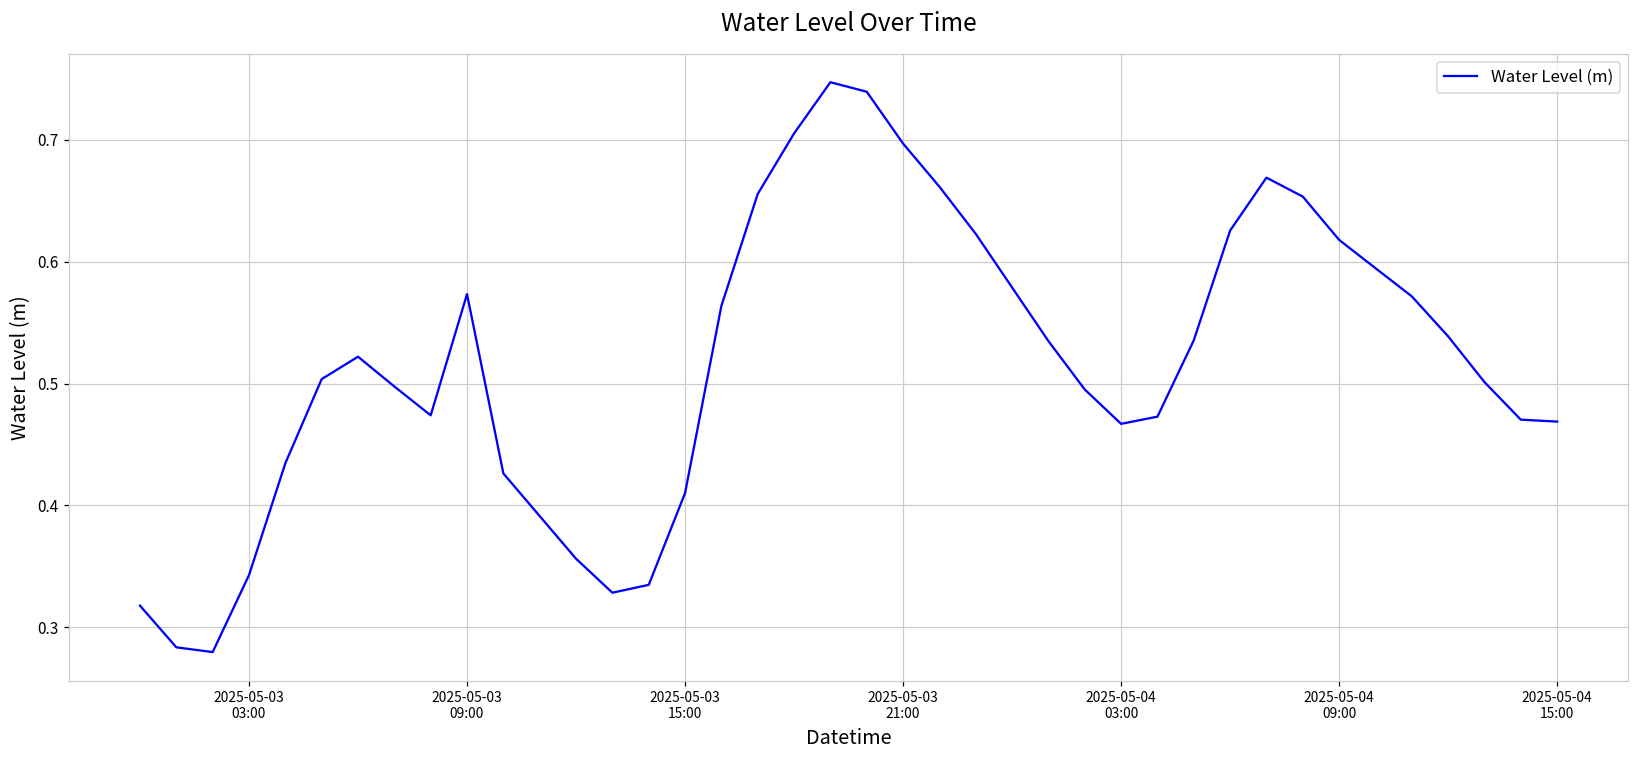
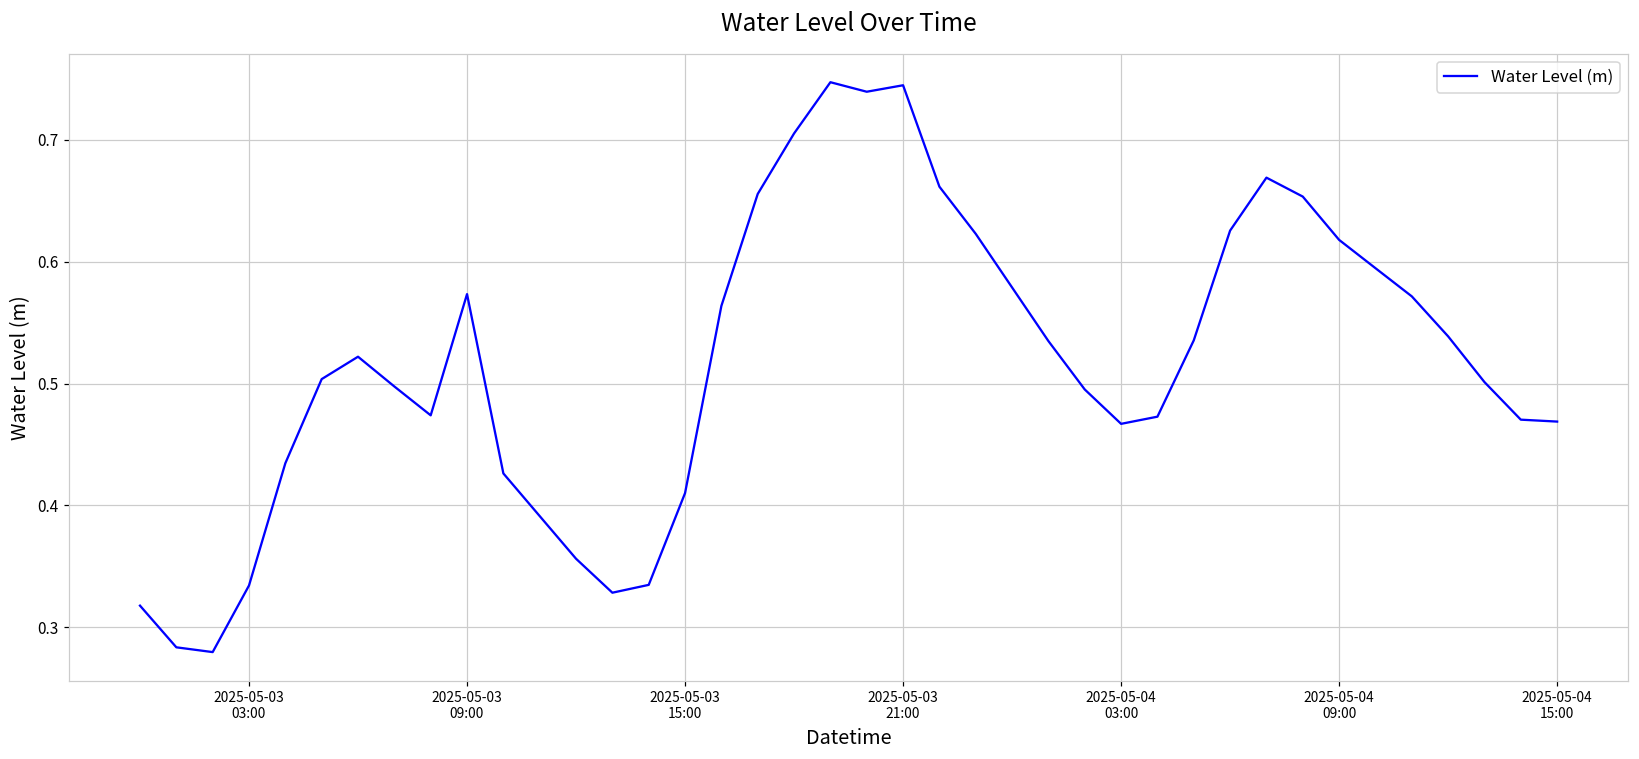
2025-05-03 03:00: 0.343 -> 0.334
2025-05-03 21:00: 0.697 -> 0.745
